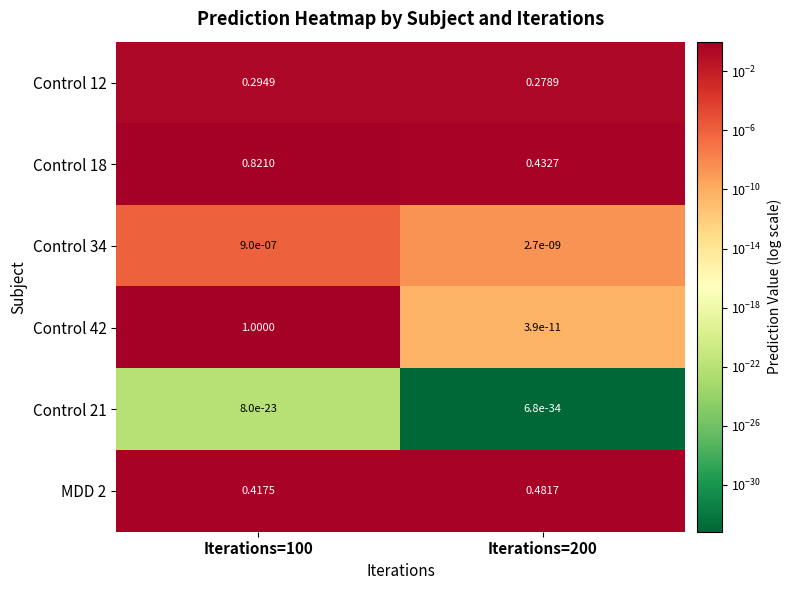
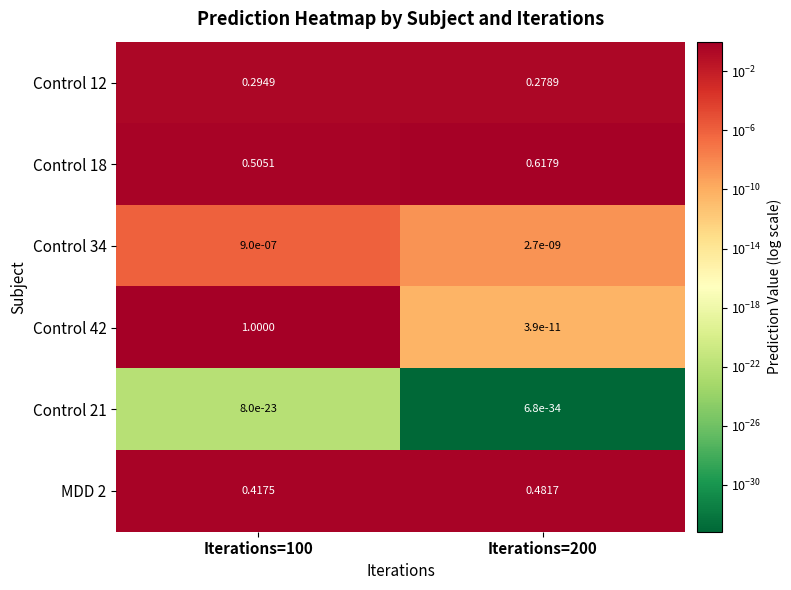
Control 18, Iterations=100: 0.8210 -> 0.5051
Control 18, Iterations=200: 0.4327 -> 0.6179
